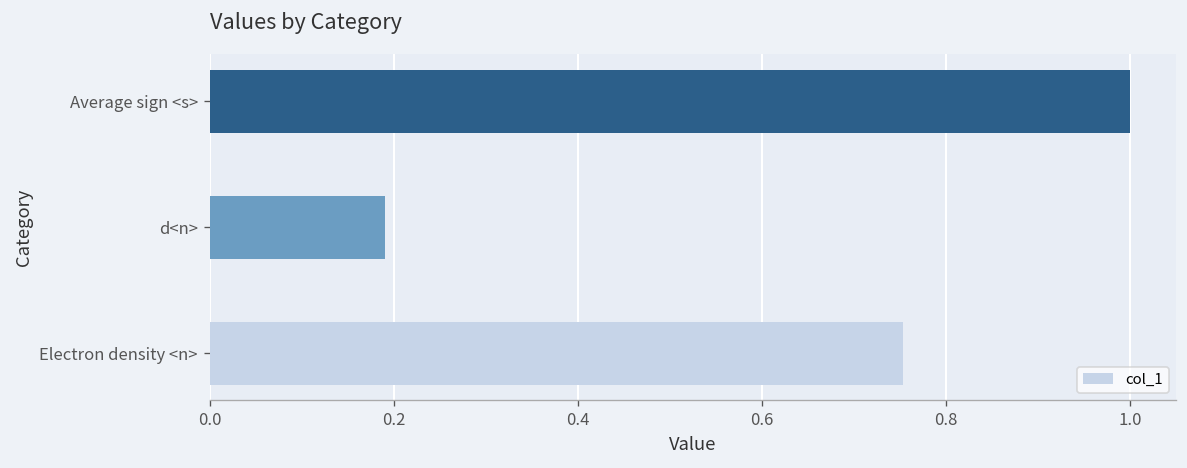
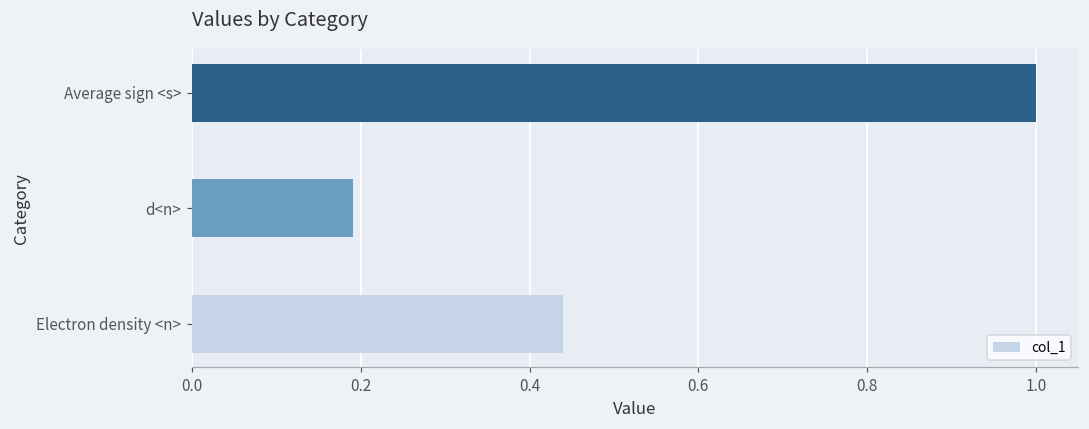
Electron density <n>: 0.75 -> 0.44
